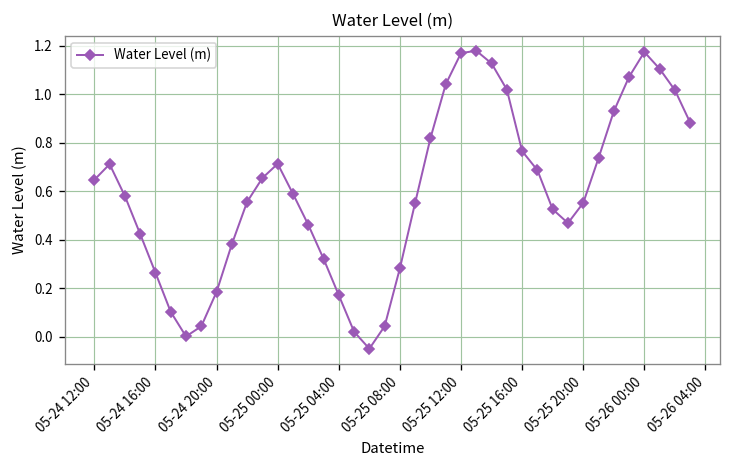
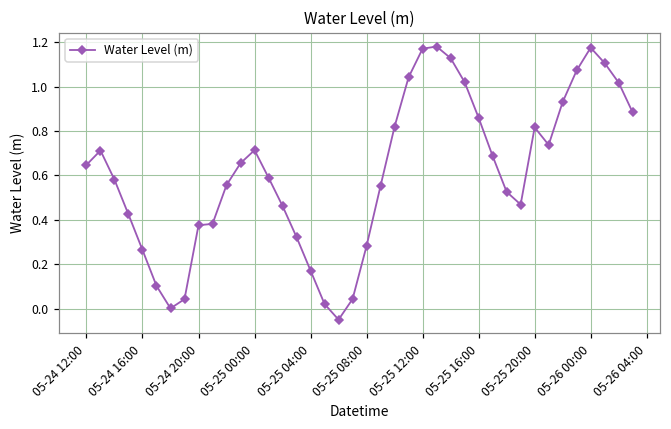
05-24 20:00: 0.19 -> 0.38
05-25 16:00: 0.77 -> 0.86
05-25 20:00: 0.55 -> 0.82
